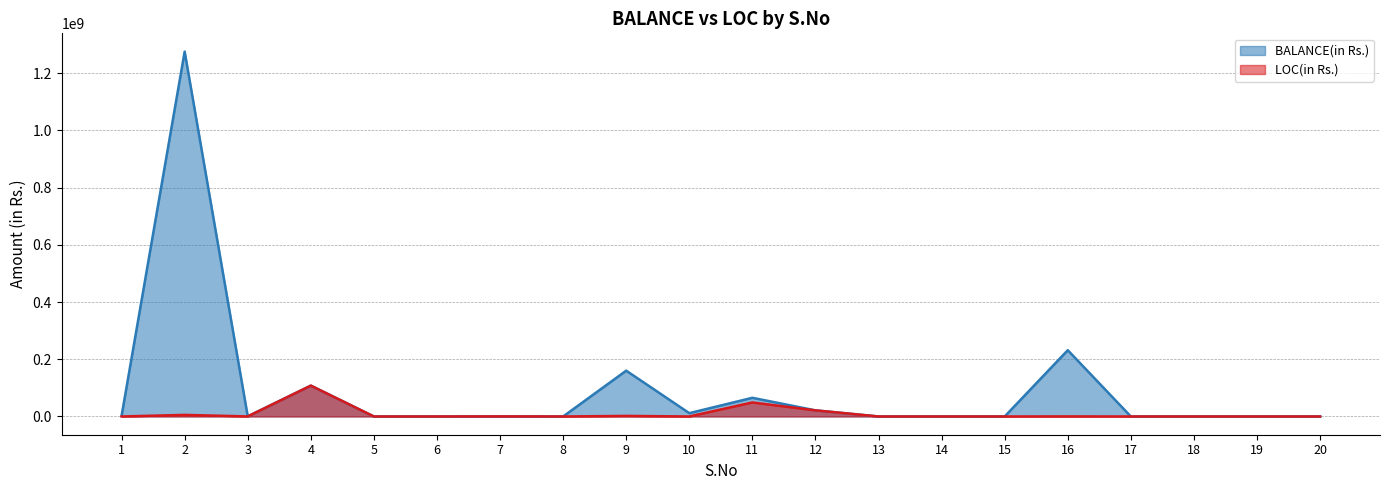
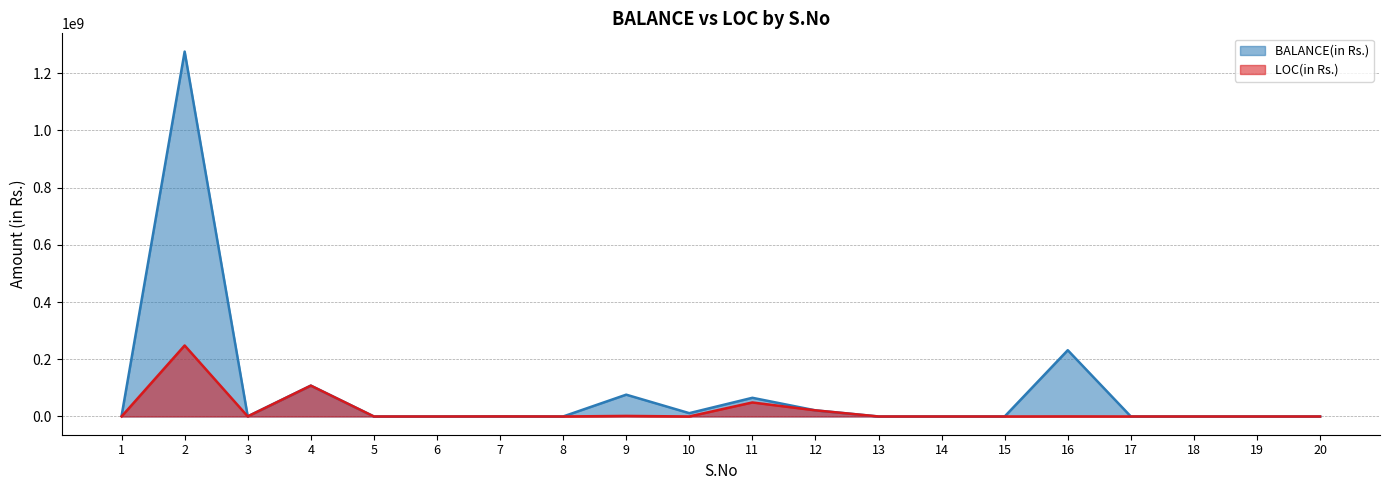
LOC(in Rs.), 2: 10000000 -> 250000000
BALANCE(in Rs.), 9: 160000000 -> 80000000
